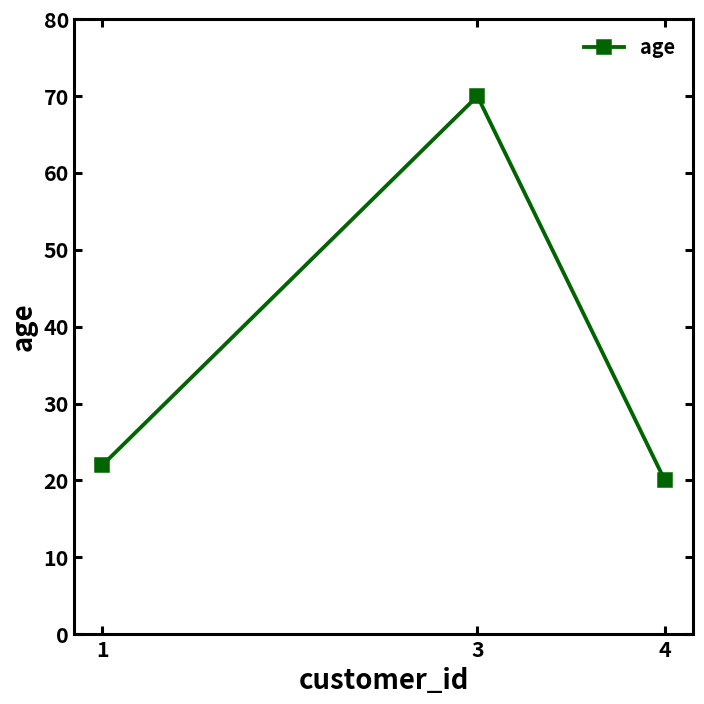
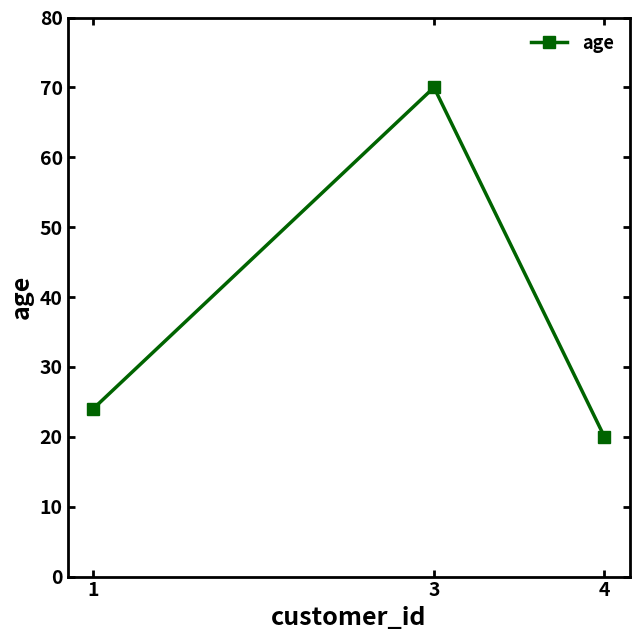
1: 22 -> 24
